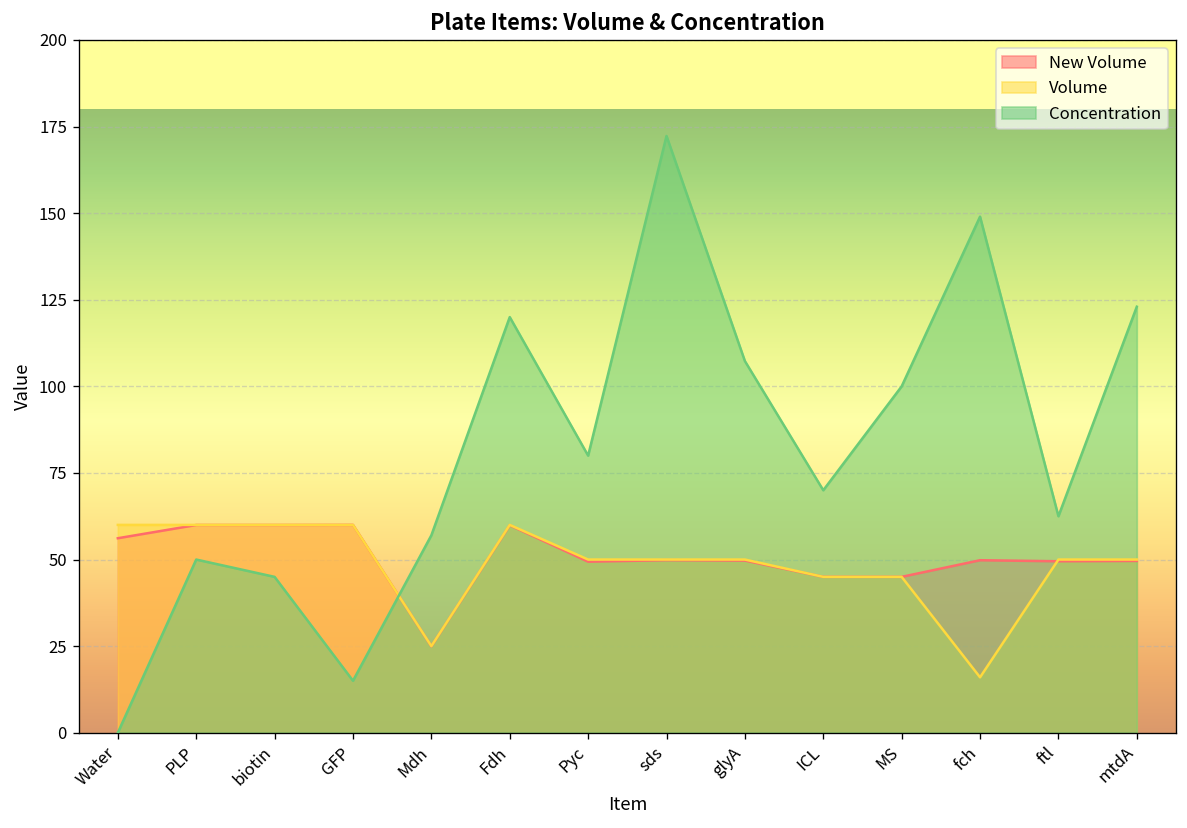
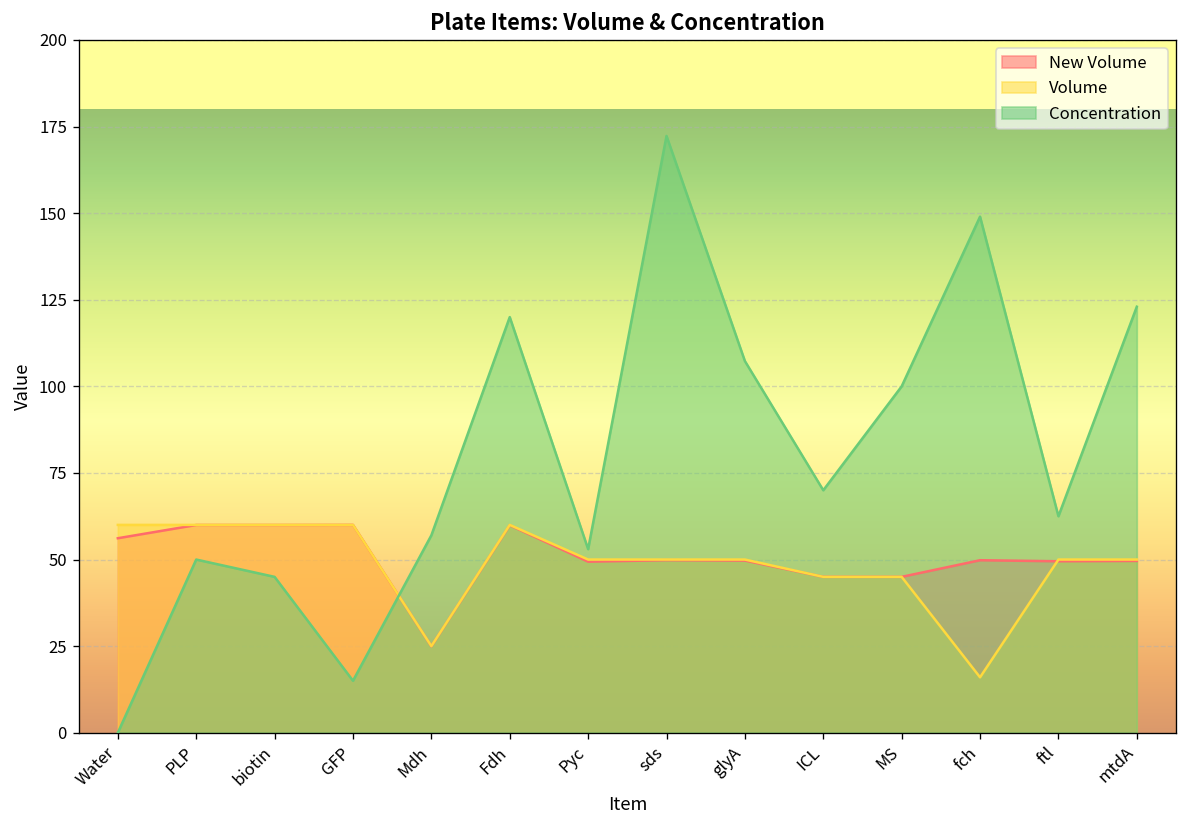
Concentration, Pyc: 80 -> 53
